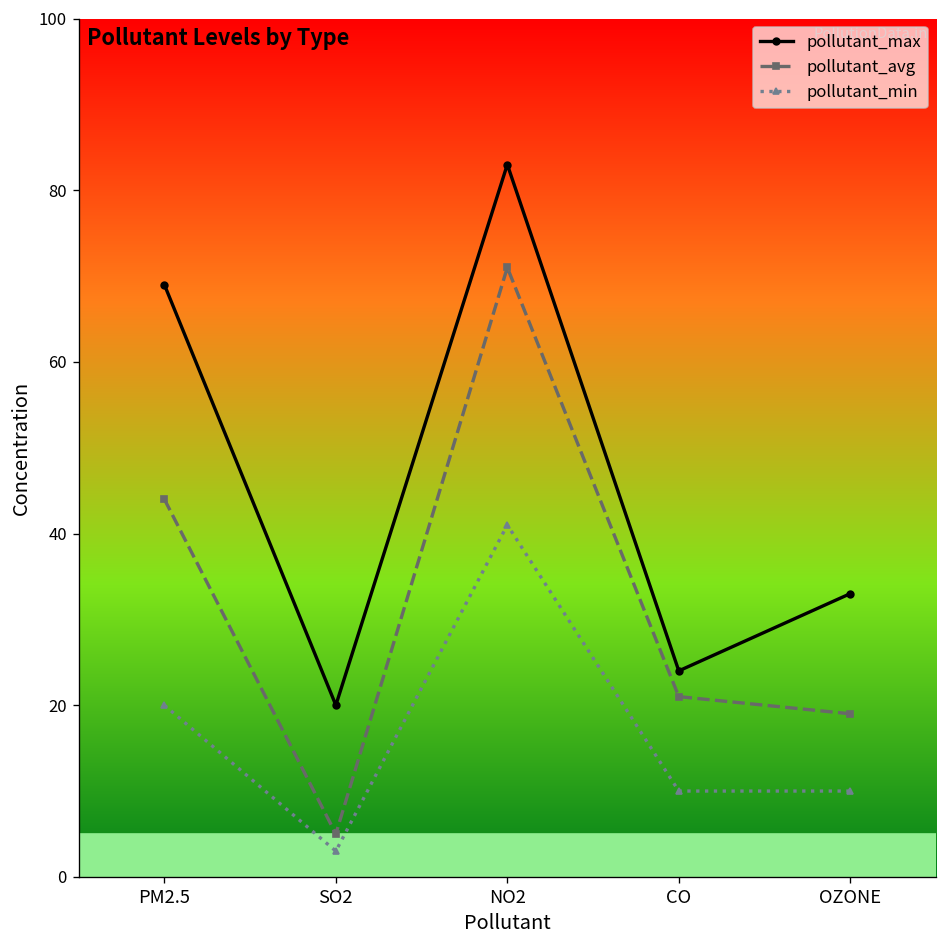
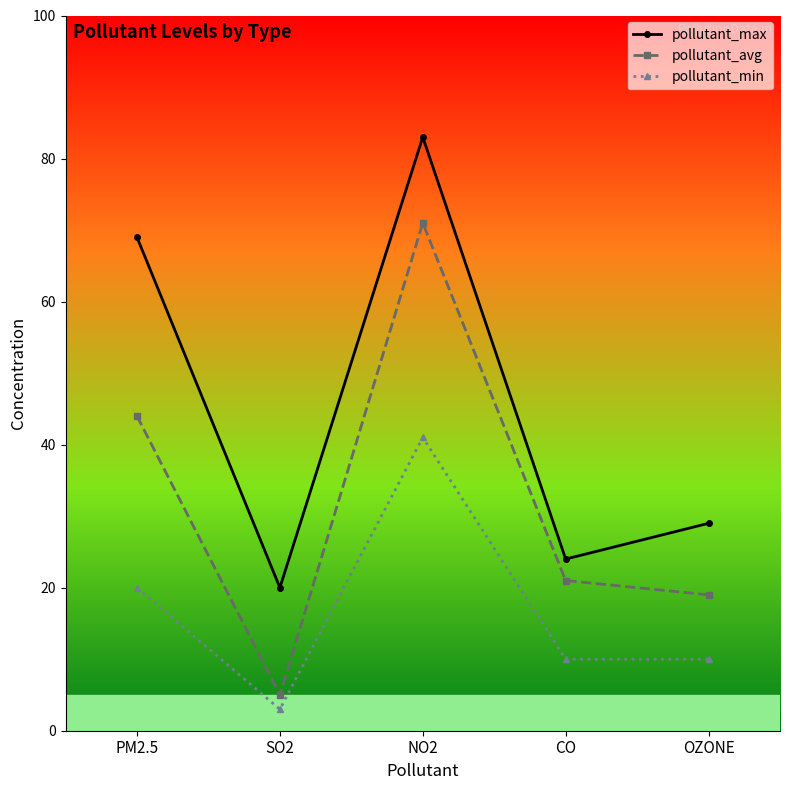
pollutant_max, OZONE: 33 -> 29
